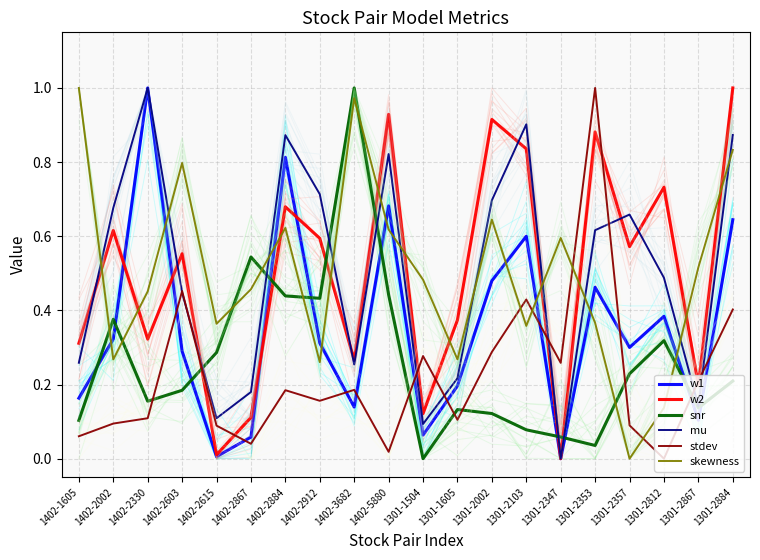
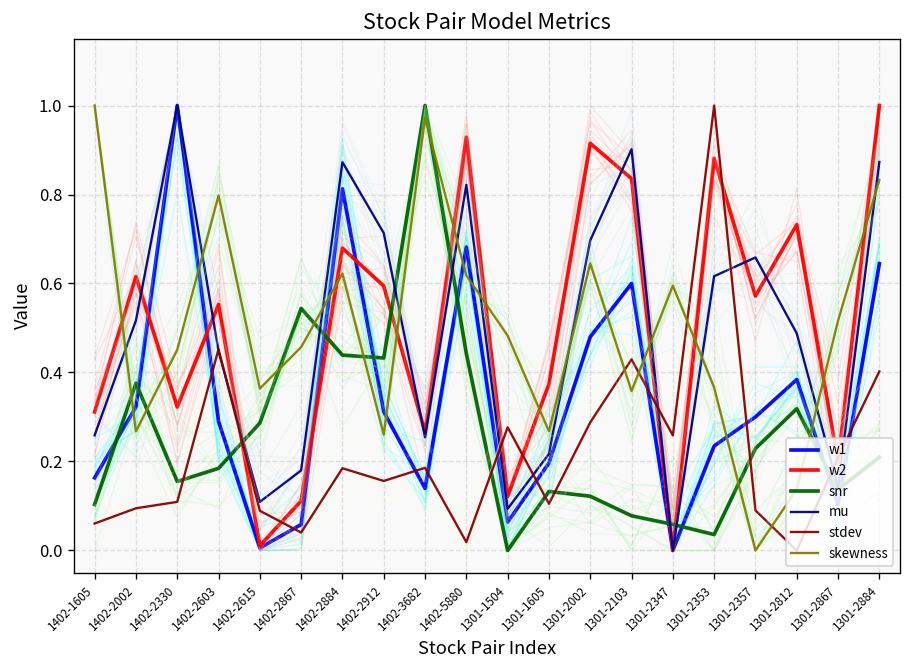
mu, 1402-2002: 0.68 -> 0.52
w1, 1301-2353: 0.46 -> 0.23
